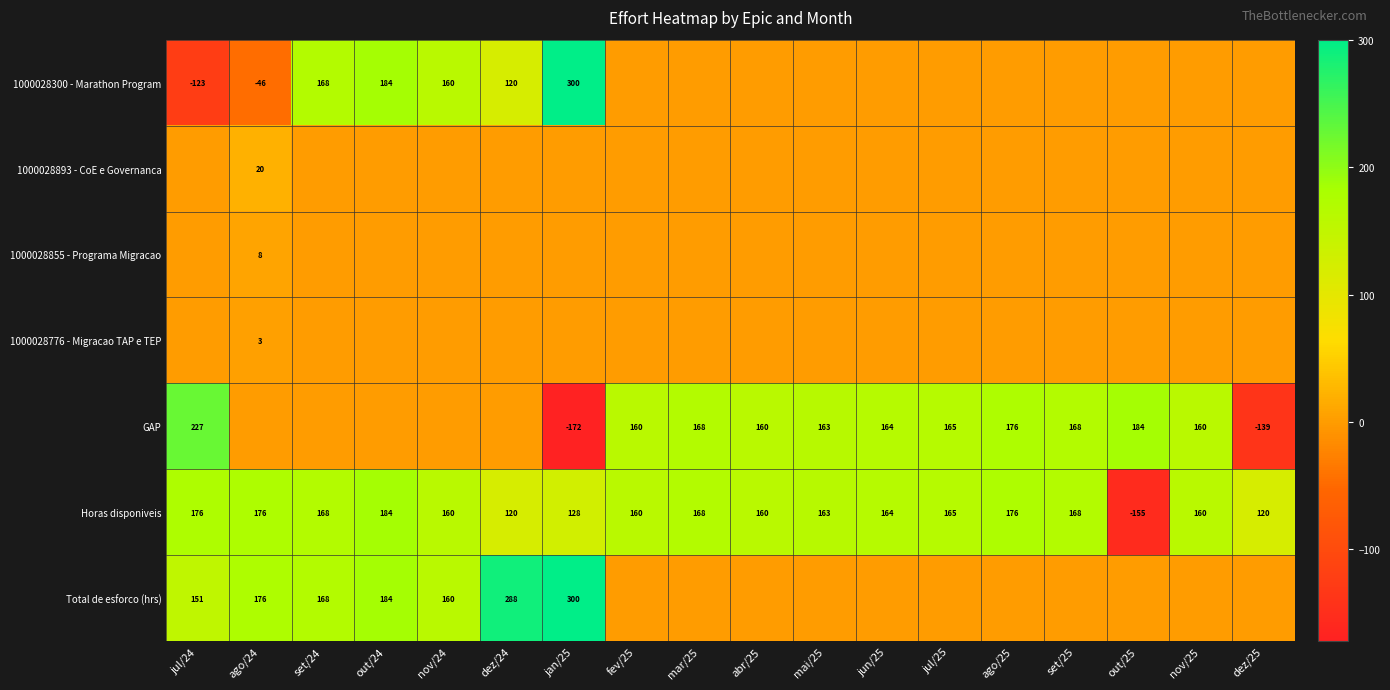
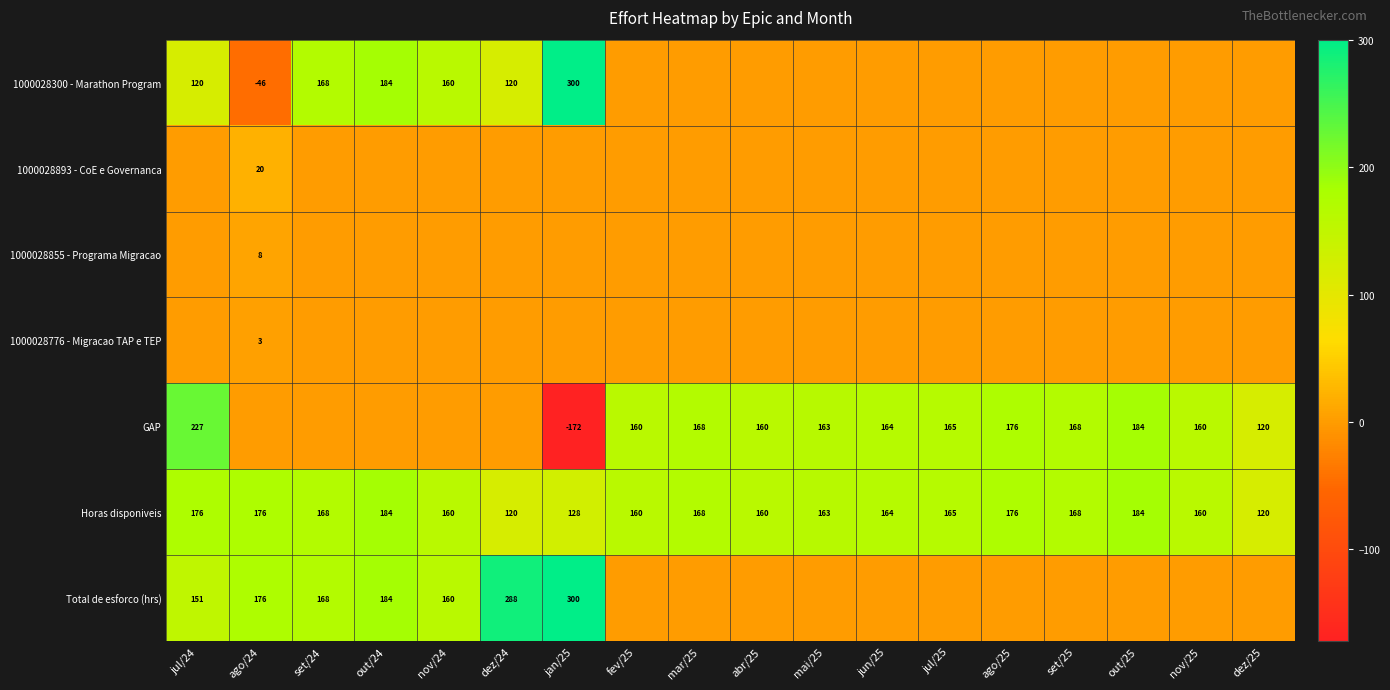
1000028300 - Marathon Program, jul/24: -123 -> 120
GAP, dez/25: -139 -> 120
Horas disponiveis, out/25: -155 -> 184
